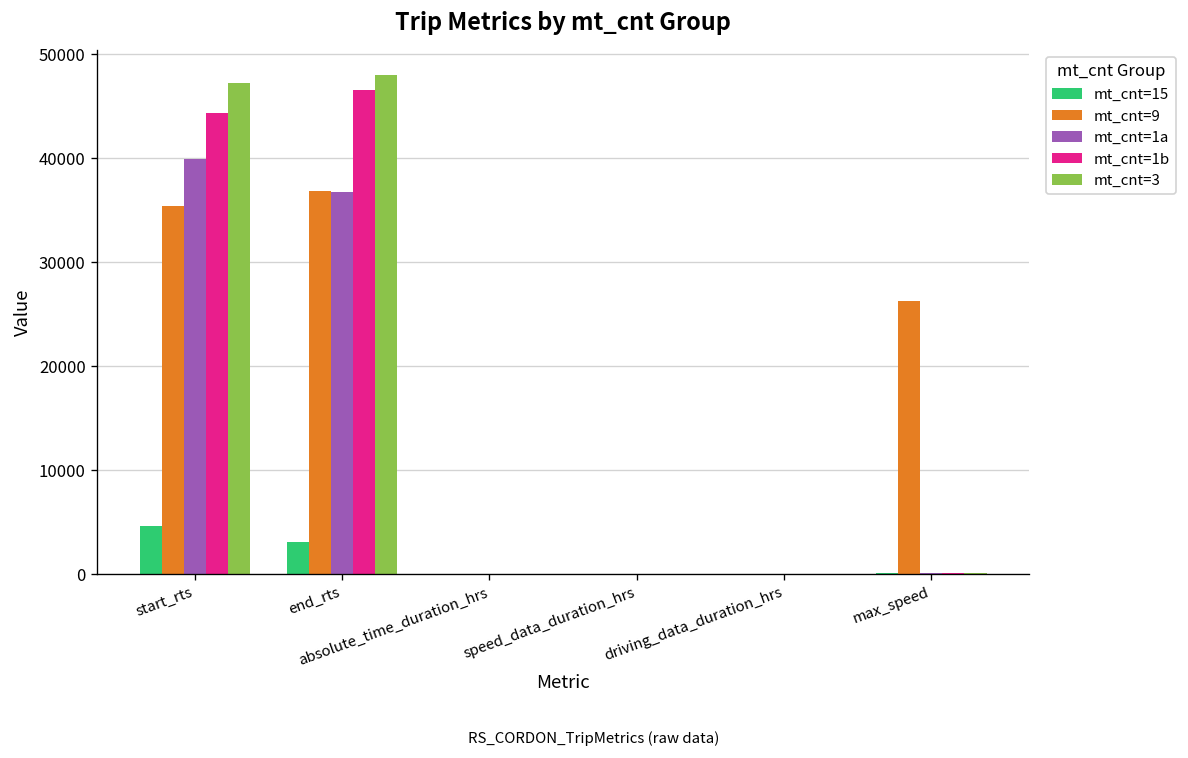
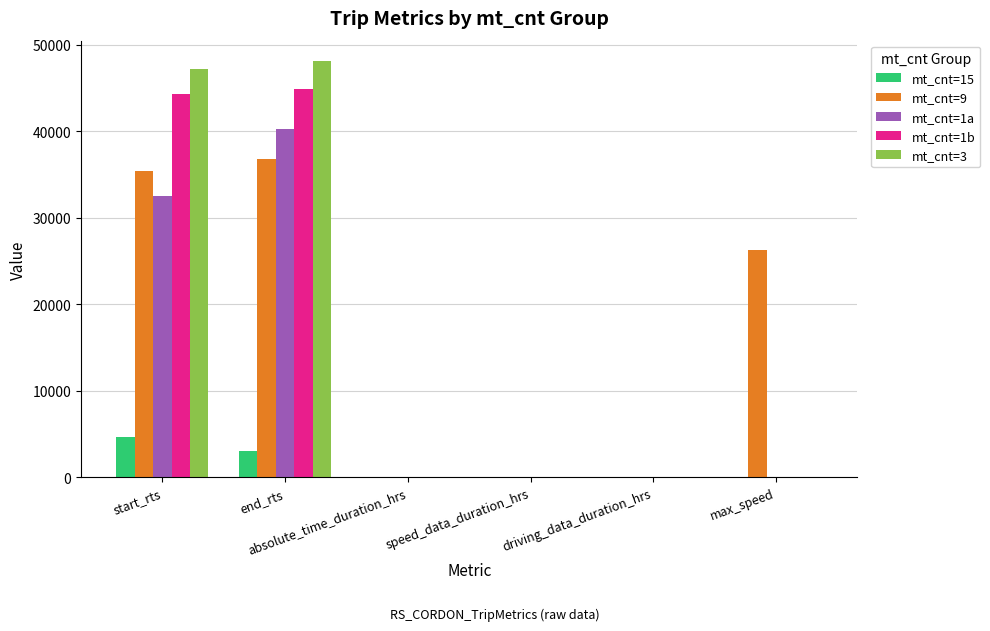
mt_cnt=1a, start_rts: 40000 -> 33000
mt_cnt=1a, end_rts: 37000 -> 40000
mt_cnt=1b, end_rts: 47000 -> 45000
